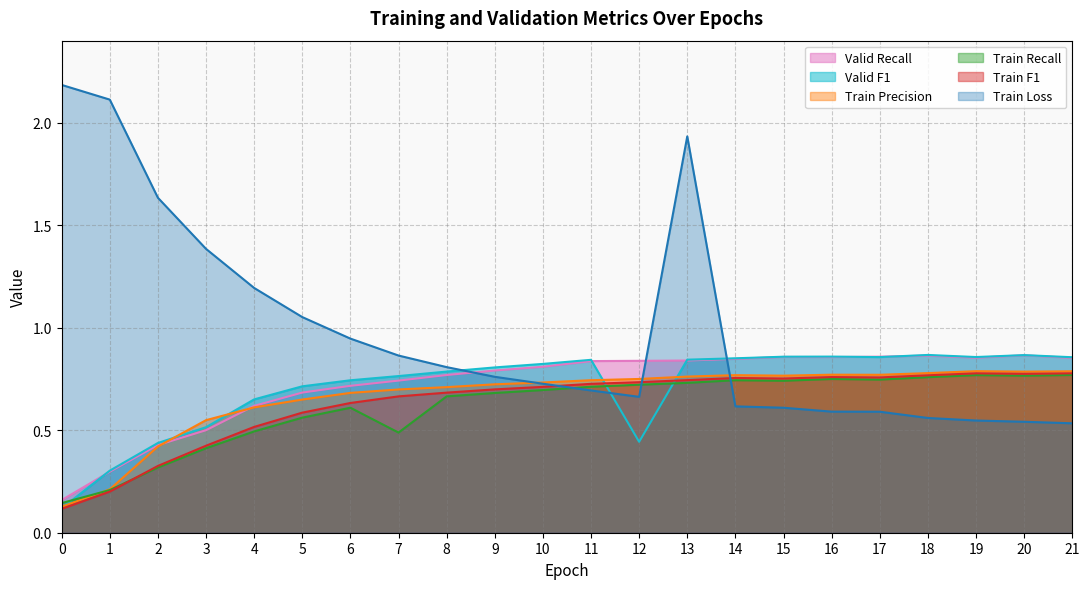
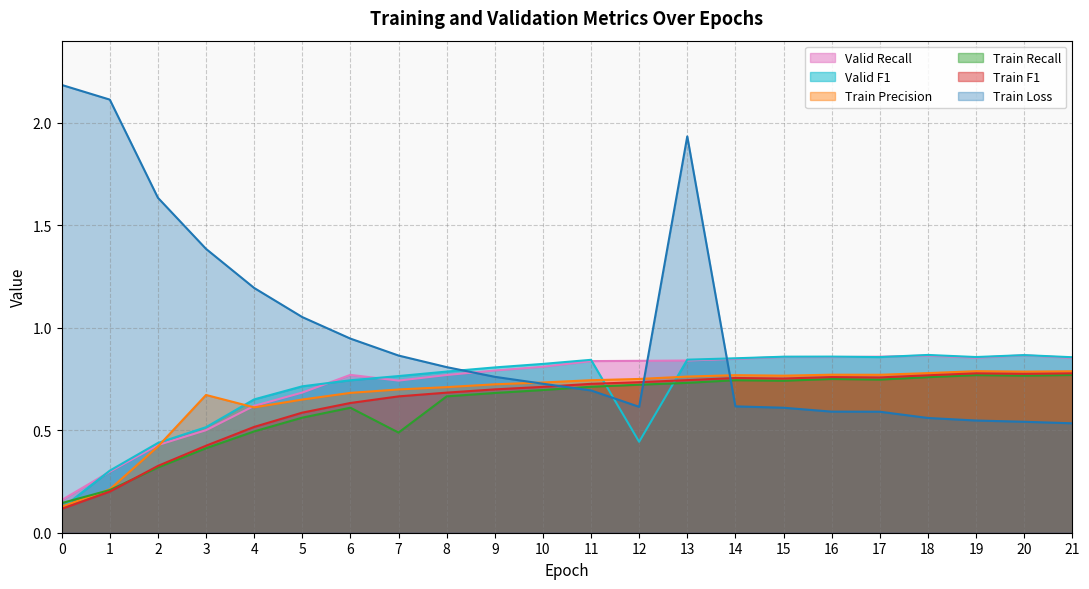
Train Precision, 3: 0.55 -> 0.67
Valid Recall, 6: 0.72 -> 0.77
Train Loss, 12: 0.66 -> 0.61
